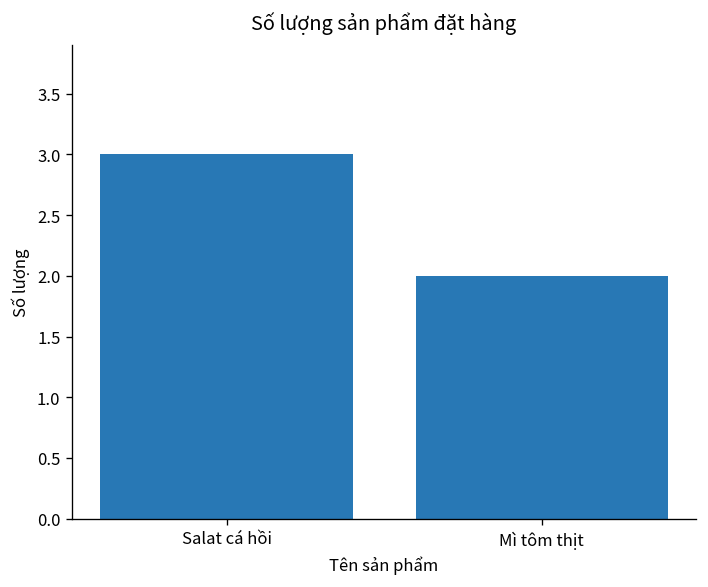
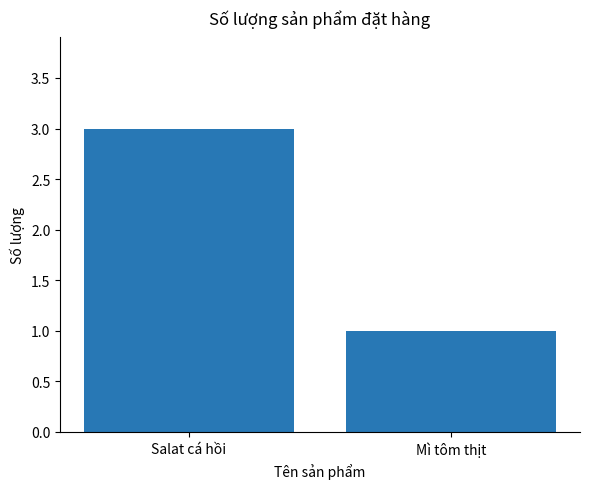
Mì tôm thịt: 2 -> 1
